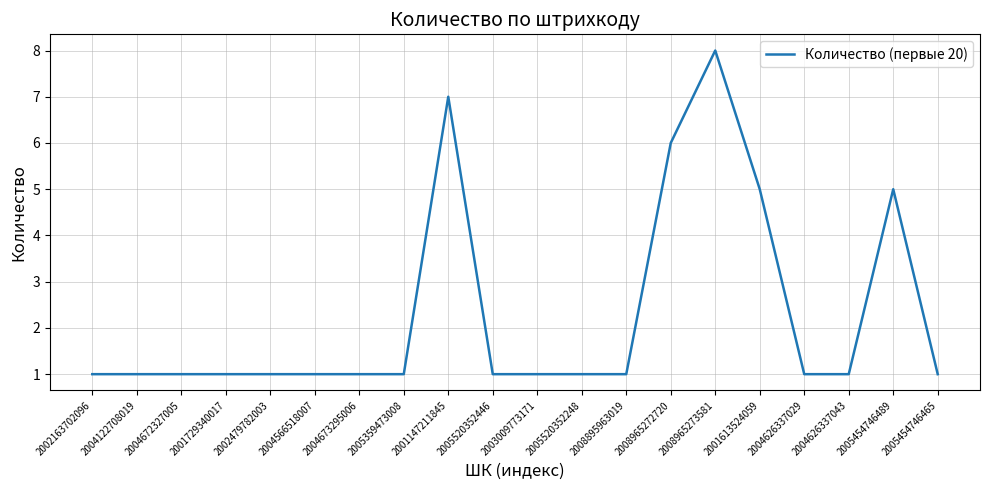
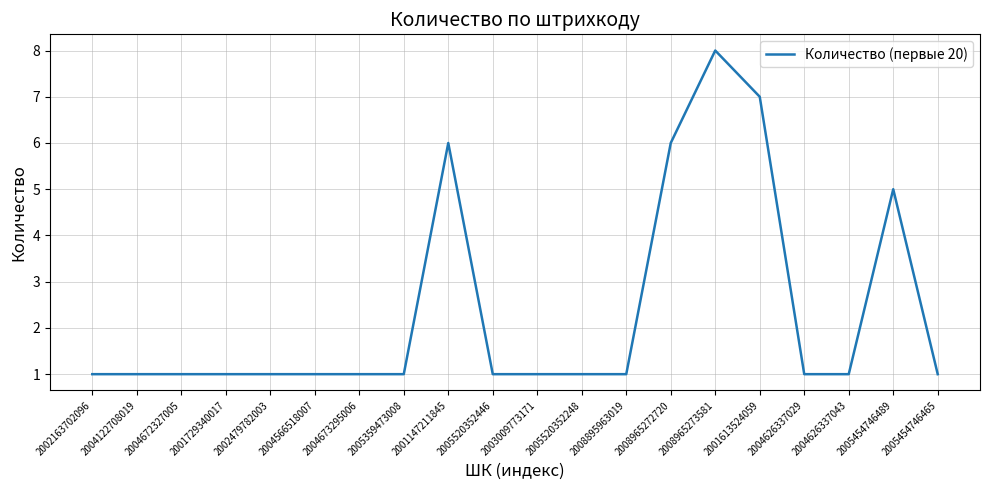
2001147211845: 7 -> 6
2001613524059: 5 -> 7
